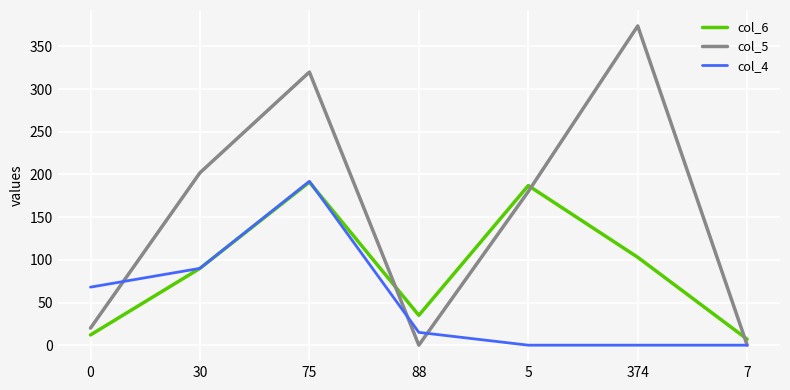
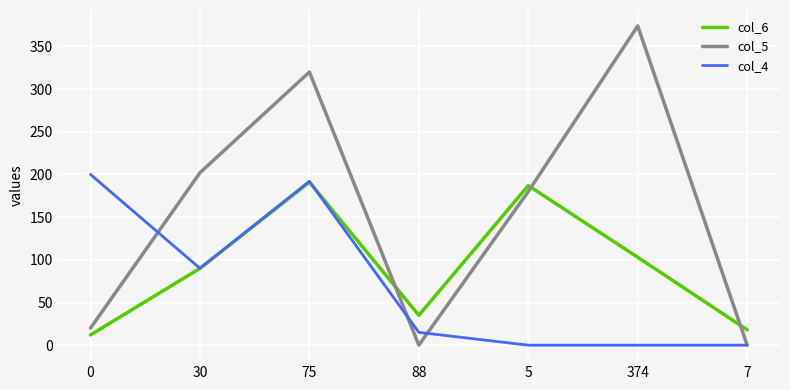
col_4, 0: 70 -> 200
col_6, 7: 10 -> 20
